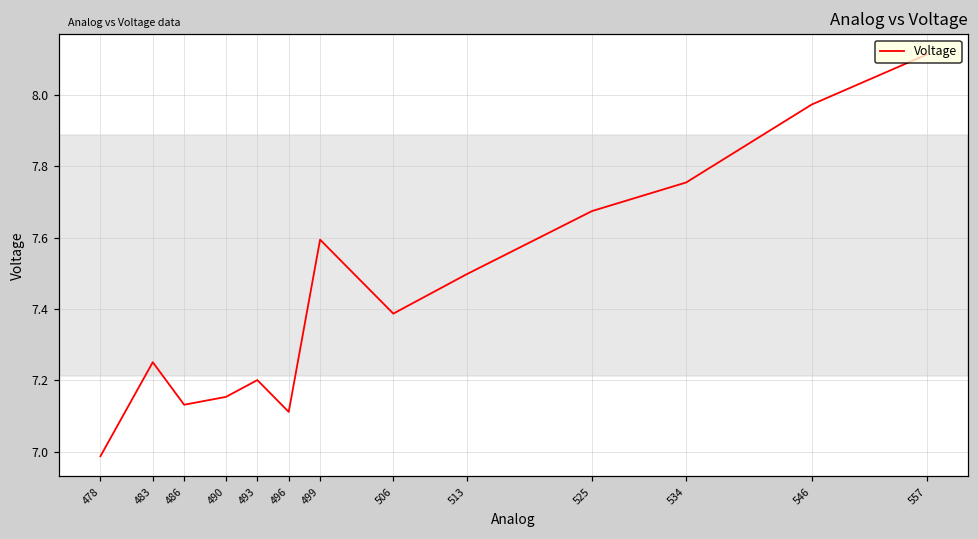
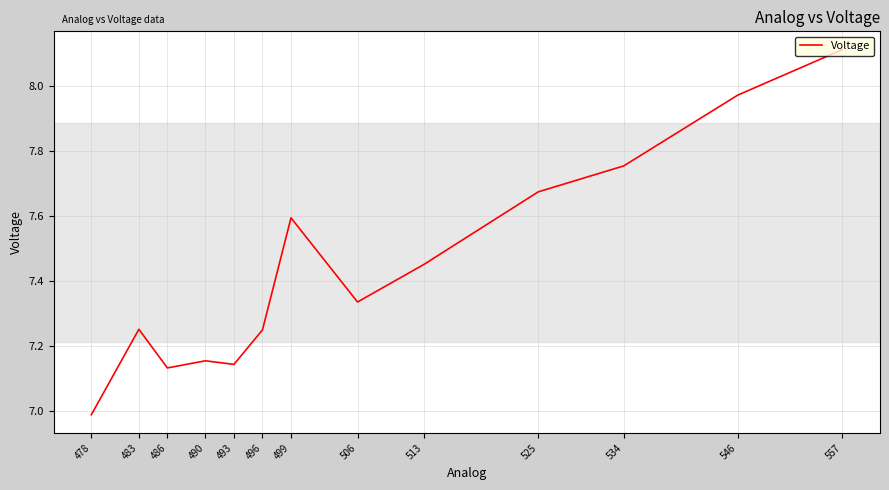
493: 7.20 -> 7.14
496: 7.11 -> 7.25
506: 7.39 -> 7.34
513: 7.50 -> 7.45
